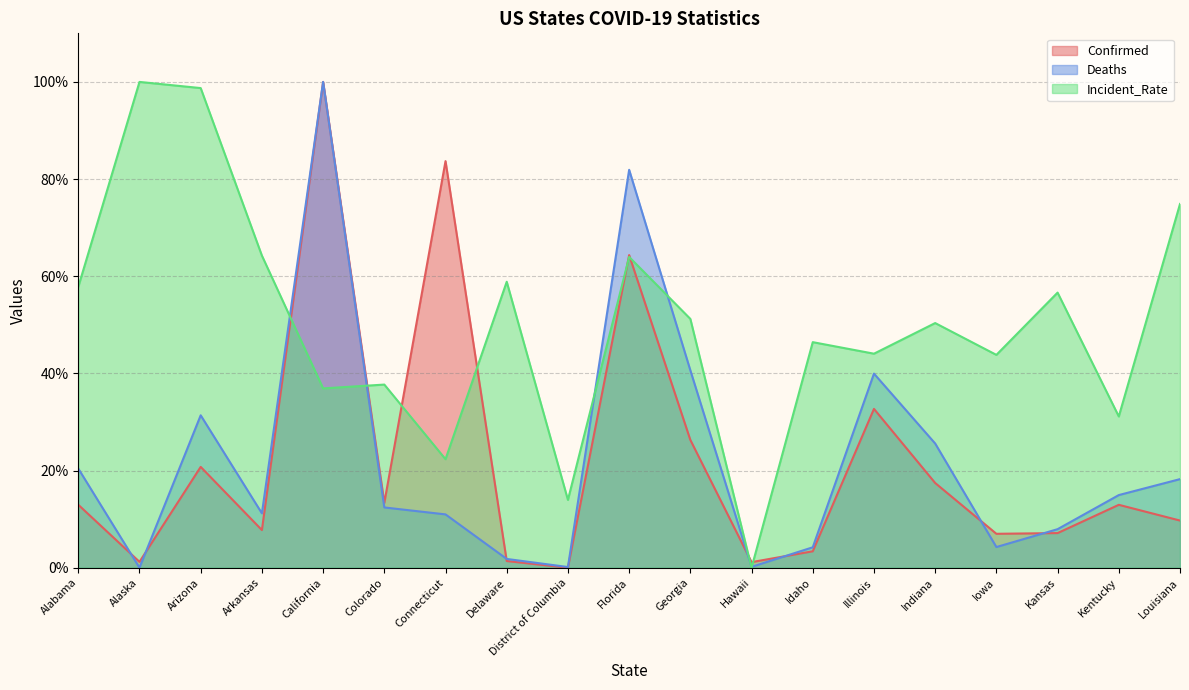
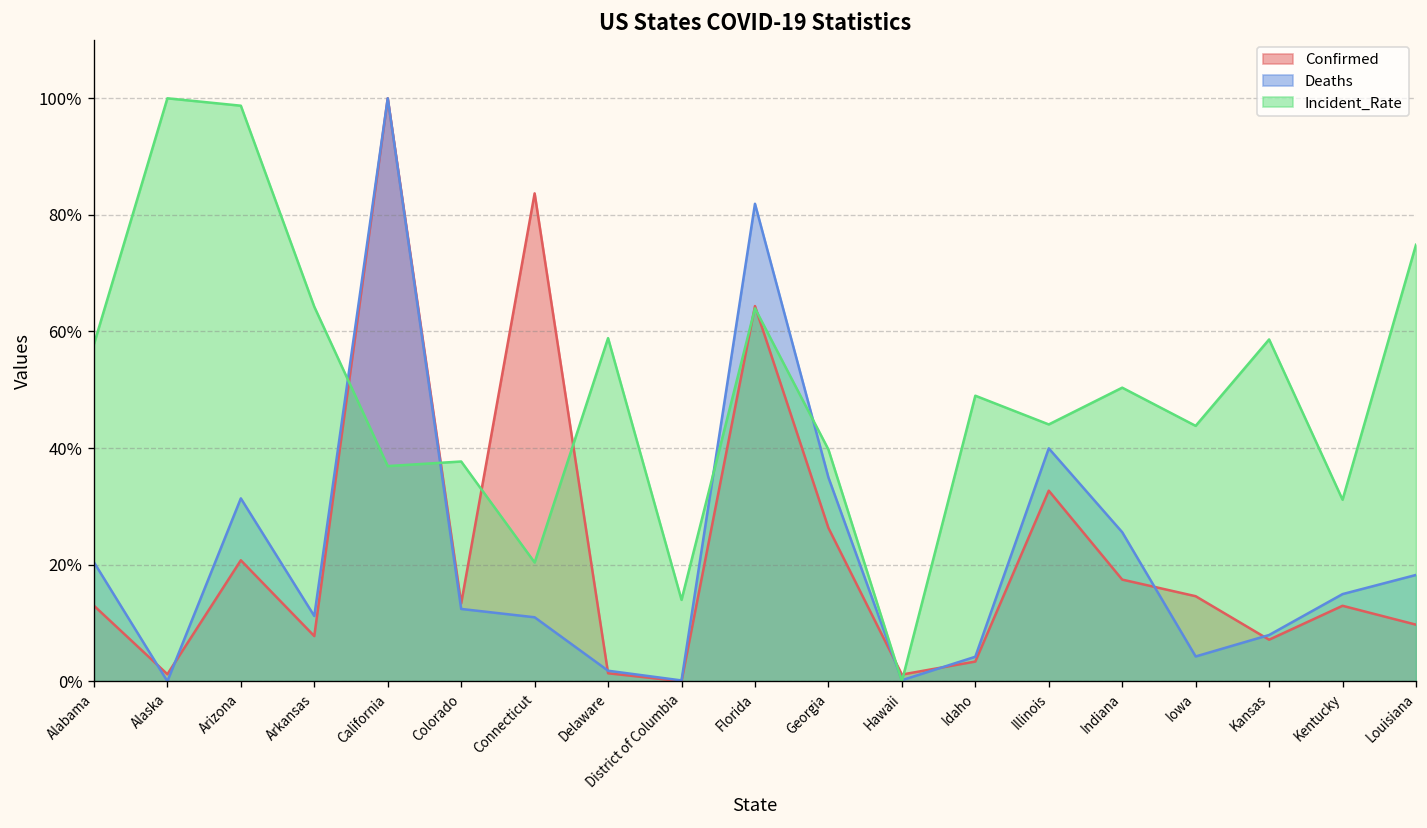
Incident_Rate, Connecticut: 22% -> 20%
Deaths, Georgia: 41% -> 35%
Incident_Rate, Georgia: 51% -> 40%
Incident_Rate, Idaho: 46% -> 49%
Confirmed, Iowa: 7% -> 15%
Incident_Rate, Kansas: 57% -> 59%
